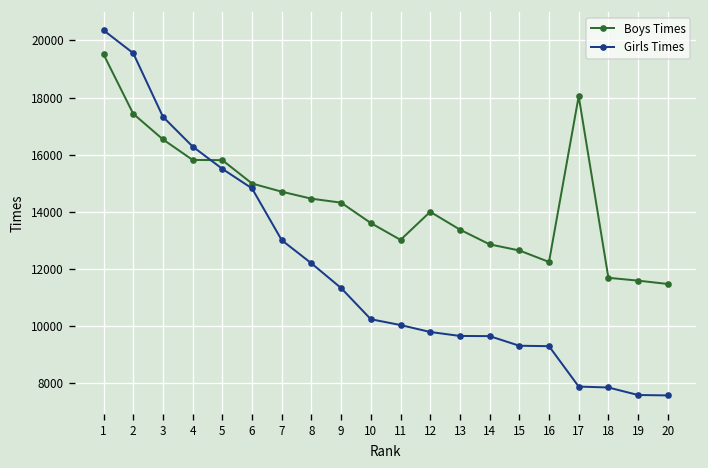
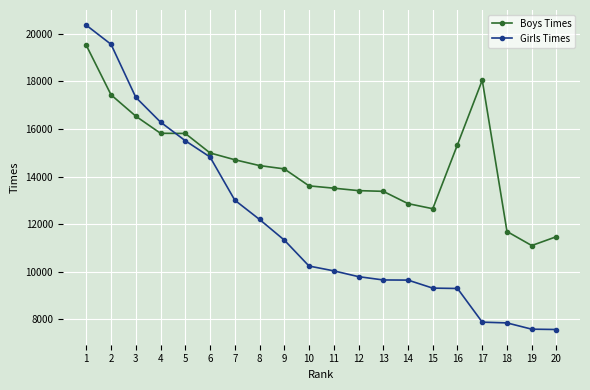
Boys Times, 11: 13000 -> 13500
Boys Times, 12: 14000 -> 13400
Boys Times, 16: 12200 -> 15300
Boys Times, 19: 11600 -> 11100
